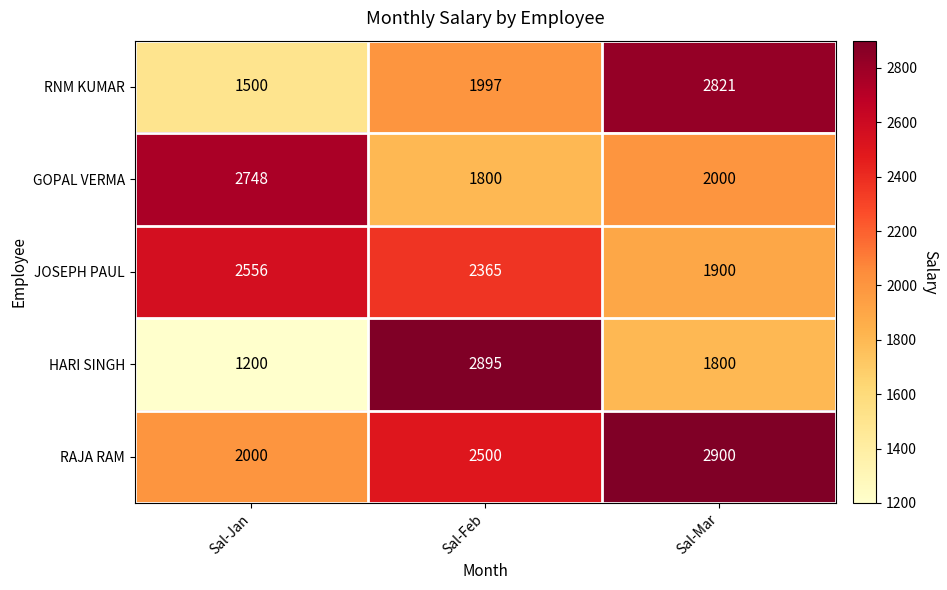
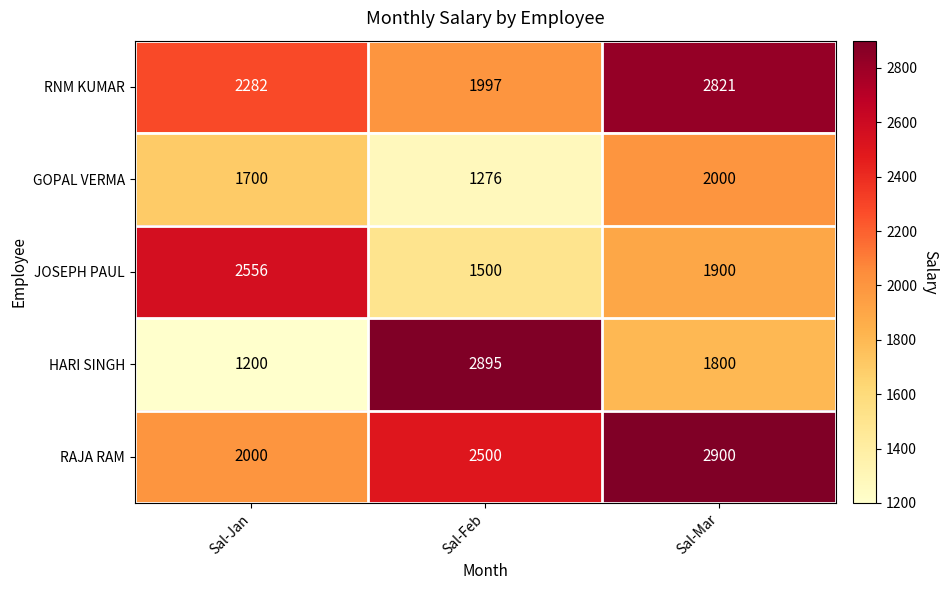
RNM KUMAR, Sal-Jan: 1500 -> 2282
GOPAL VERMA, Sal-Jan: 2748 -> 1700
GOPAL VERMA, Sal-Feb: 1800 -> 1276
JOSEPH PAUL, Sal-Feb: 2365 -> 1500
